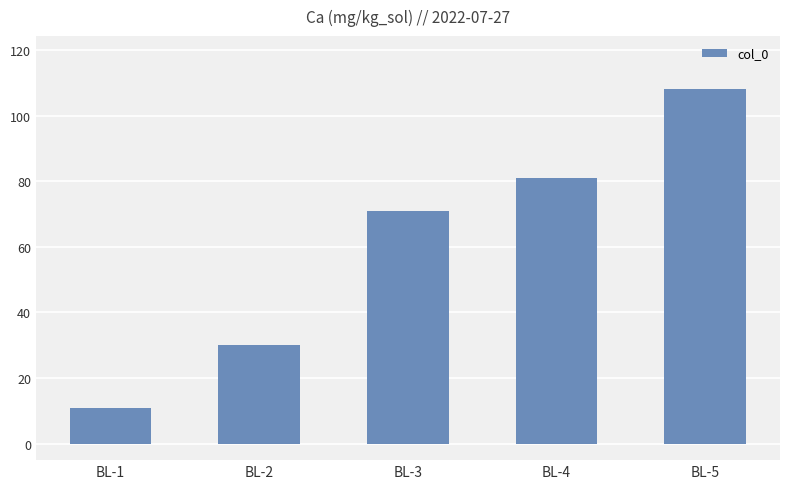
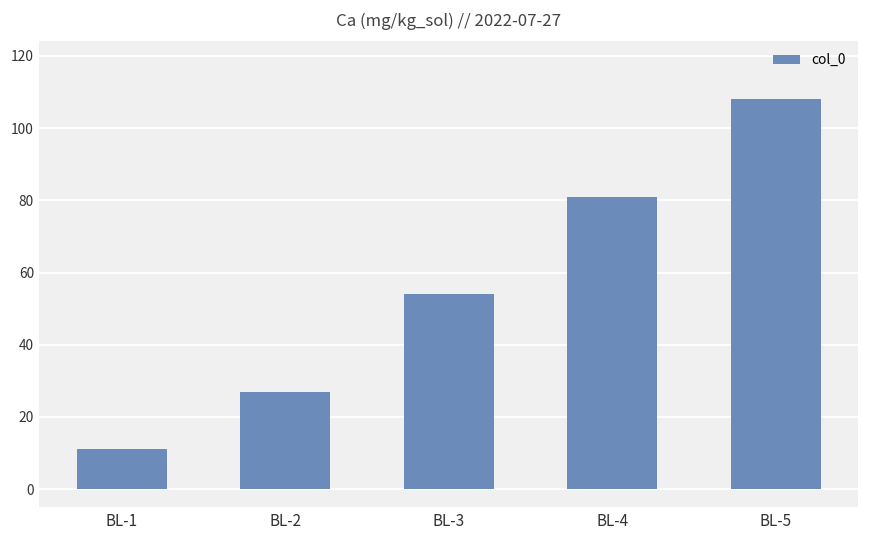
BL-2: 30 -> 27
BL-3: 71 -> 54
